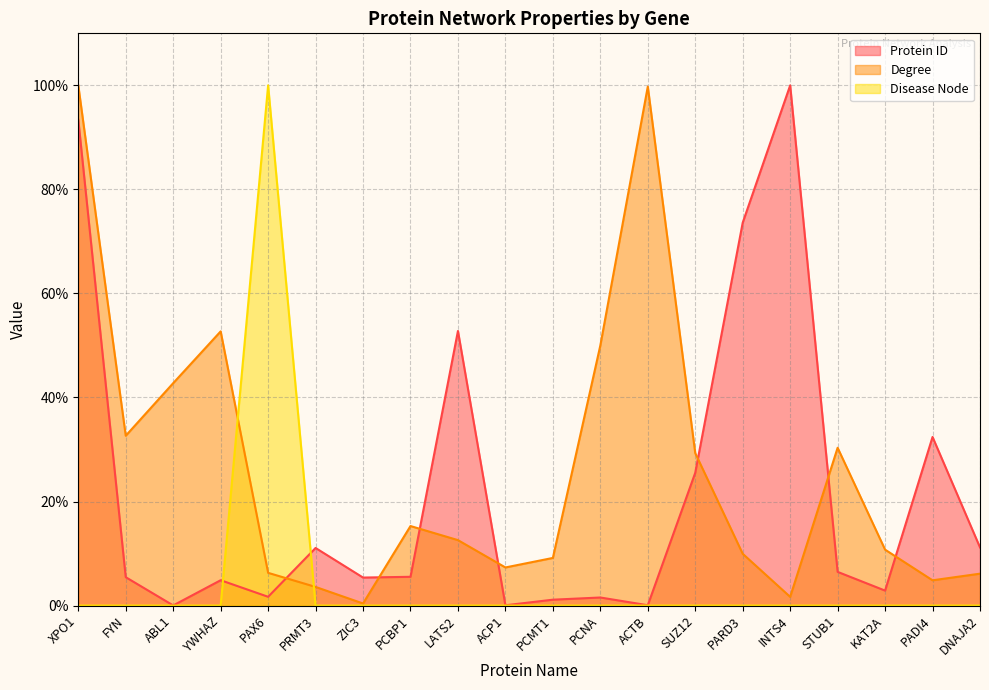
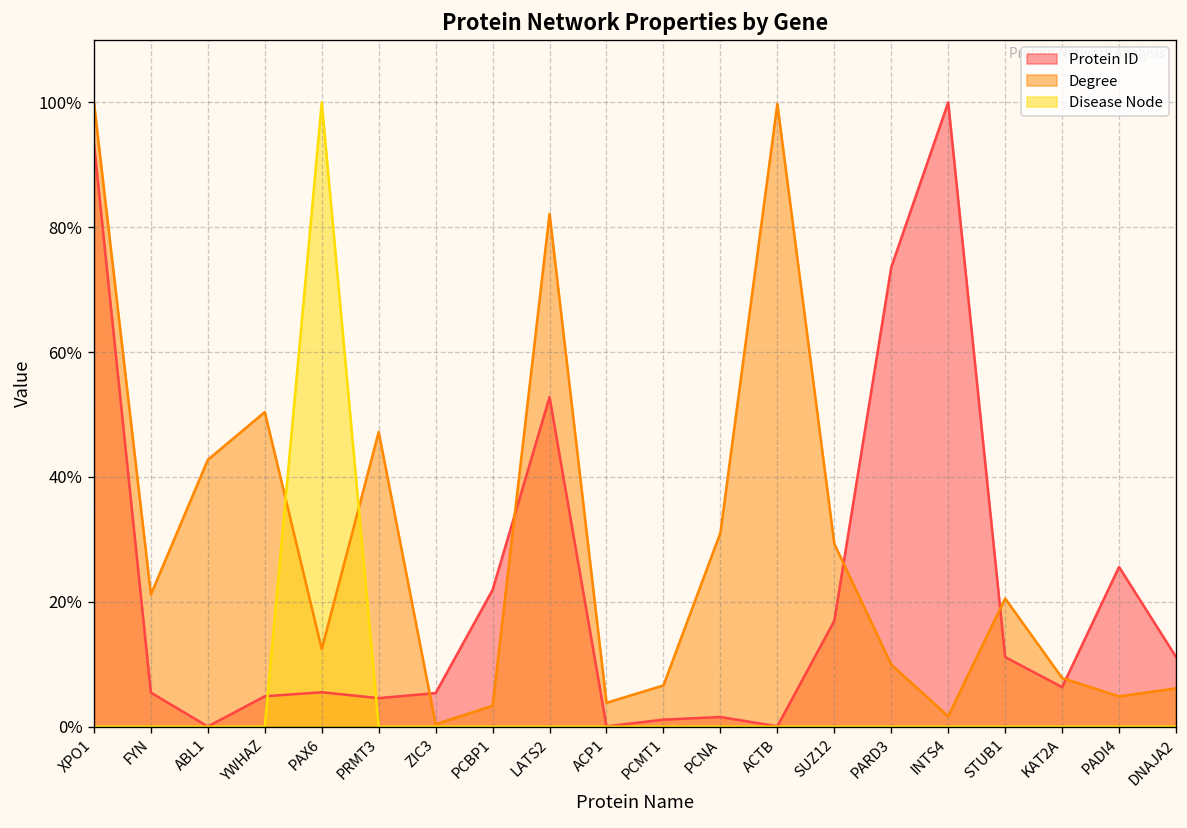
Degree, FYN: 33% -> 21%
Degree, YWHAZ: 53% -> 50%
Protein ID, PAX6: 2% -> 6%
Degree, PAX6: 6% -> 12%
Protein ID, PRMT3: 11% -> 5%
Degree, PRMT3: 4% -> 47%
Protein ID, PCBP1: 6% -> 22%
Degree, PCBP1: 15% -> 3%
Degree, LATS2: 13% -> 82%
Degree, ACP1: 7% -> 4%
Degree, PCMT1: 9% -> 7%
Degree, PCNA: 50% -> 31%
Protein ID, SUZ12: 26% -> 17%
Protein ID, STUB1: 6% -> 11%
Degree, STUB1: 30% -> 21%
Protein ID, KAT2A: 3% -> 6%
Degree, KAT2A: 11% -> 8%
Protein ID, PADI4: 32% -> 26%
